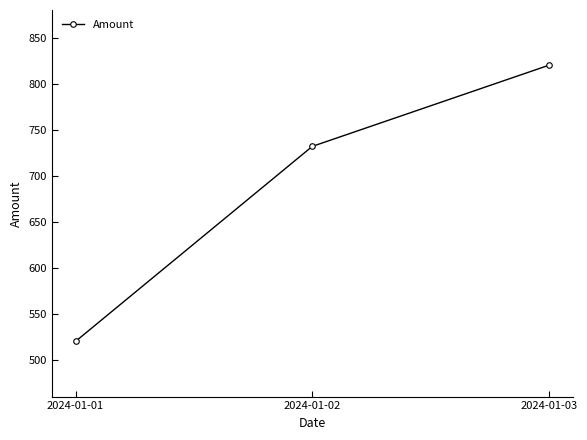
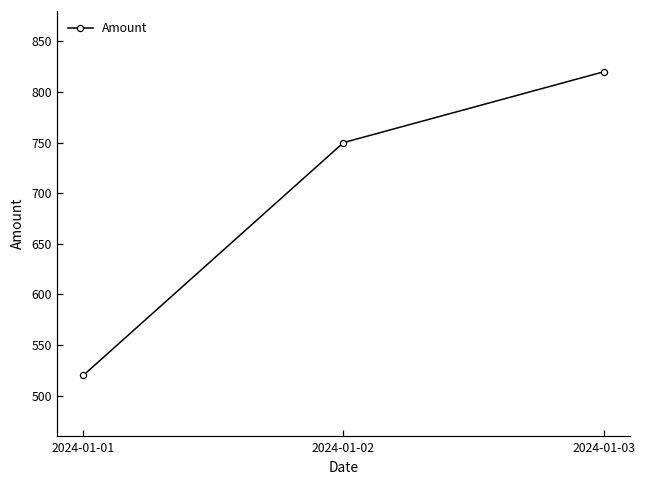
2024-01-02: 730 -> 750
